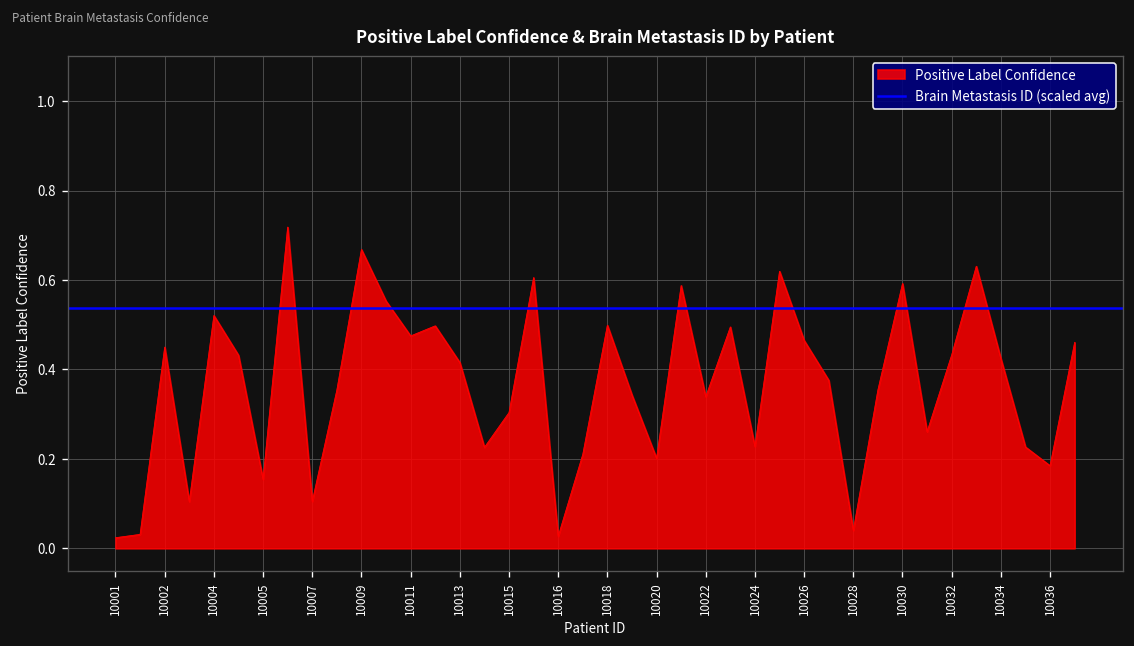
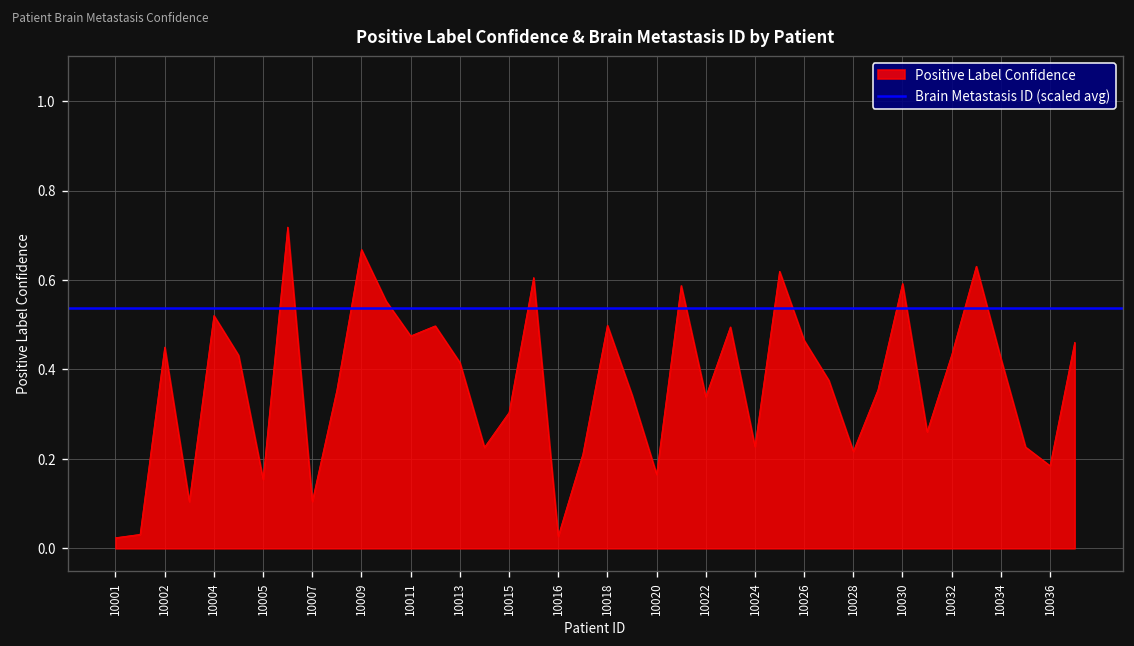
10020: 0.20 -> 0.17
10028: 0.04 -> 0.22
